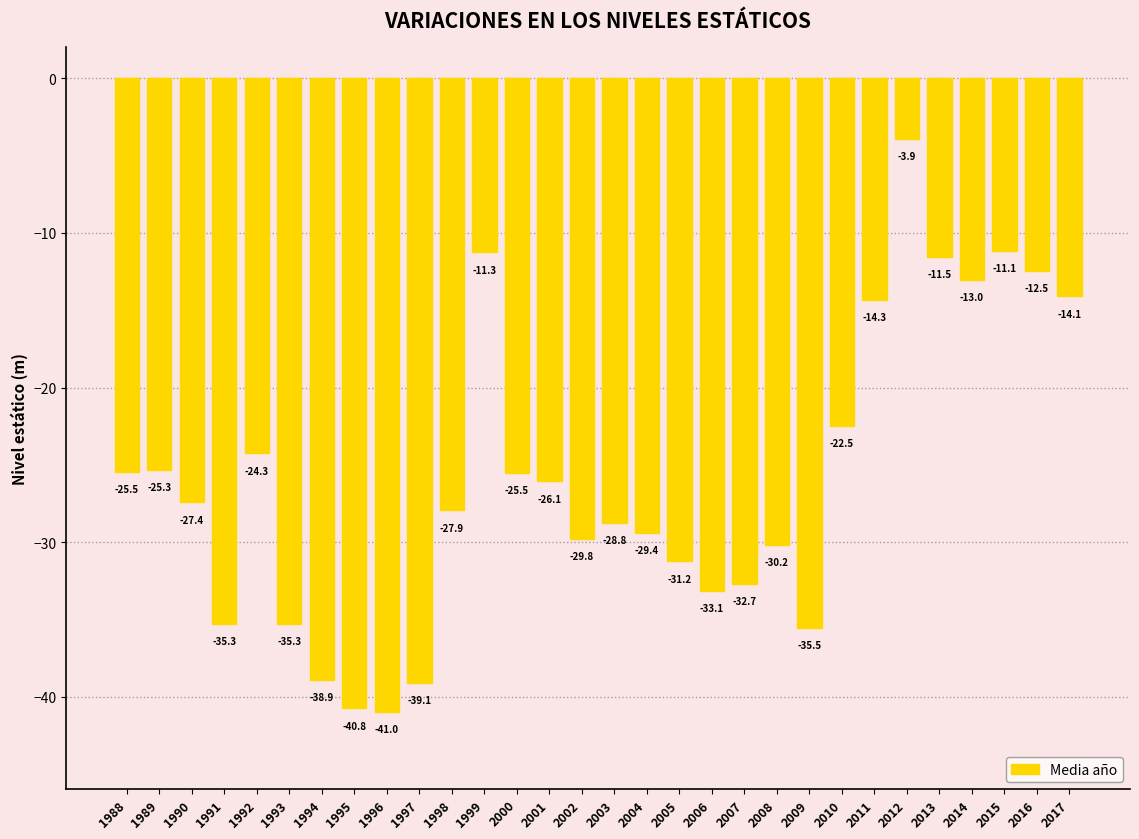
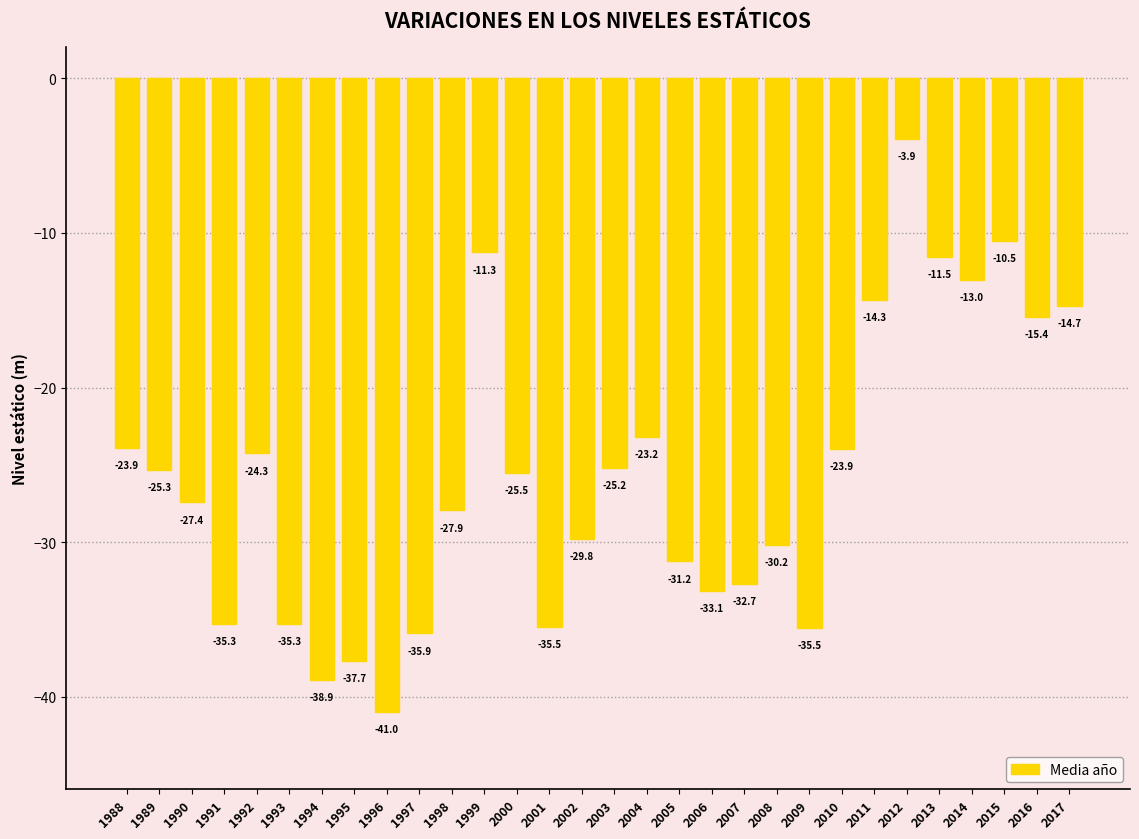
1988: -25.5 -> -23.9
1995: -40.8 -> -37.7
1997: -39.1 -> -35.9
2001: -26.1 -> -35.5
2003: -28.8 -> -25.2
2004: -29.4 -> -23.2
2010: -22.5 -> -23.9
2015: -11.1 -> -10.5
2016: -12.5 -> -15.4
2017: -14.1 -> -14.7
